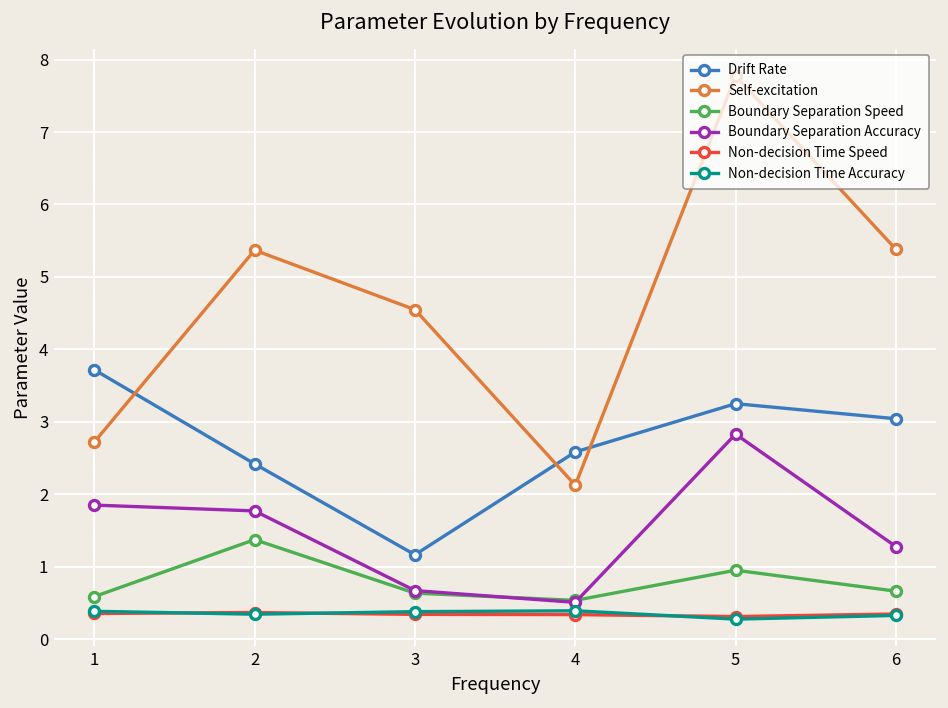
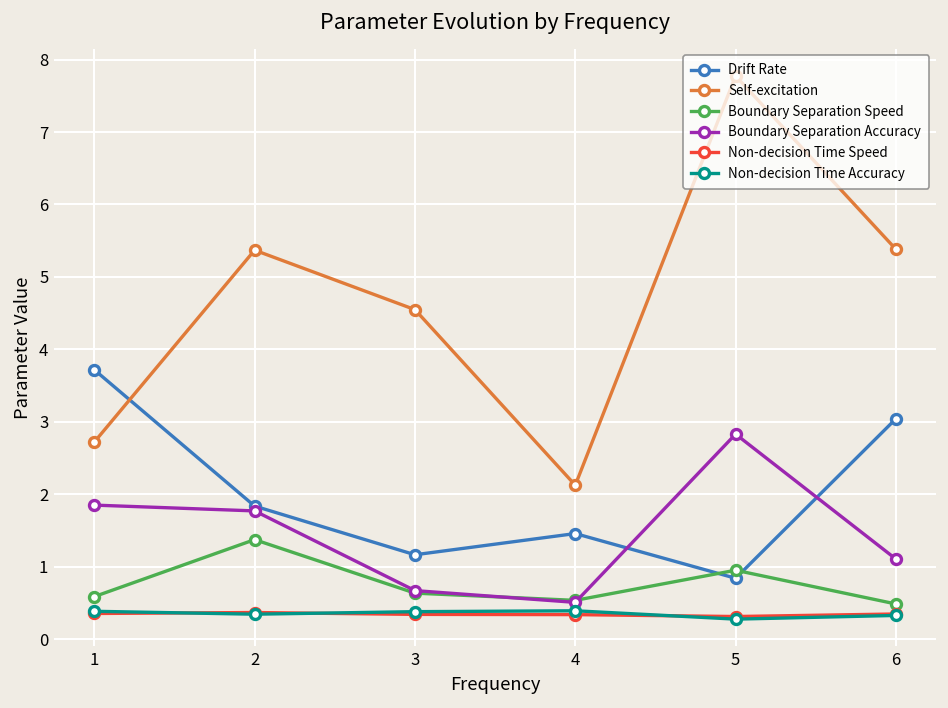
Drift Rate, 2: 2.4 -> 1.8
Drift Rate, 4: 2.6 -> 1.5
Drift Rate, 5: 3.3 -> 0.8
Boundary Separation Speed, 6: 0.7 -> 0.5
Boundary Separation Accuracy, 6: 1.3 -> 1.1
